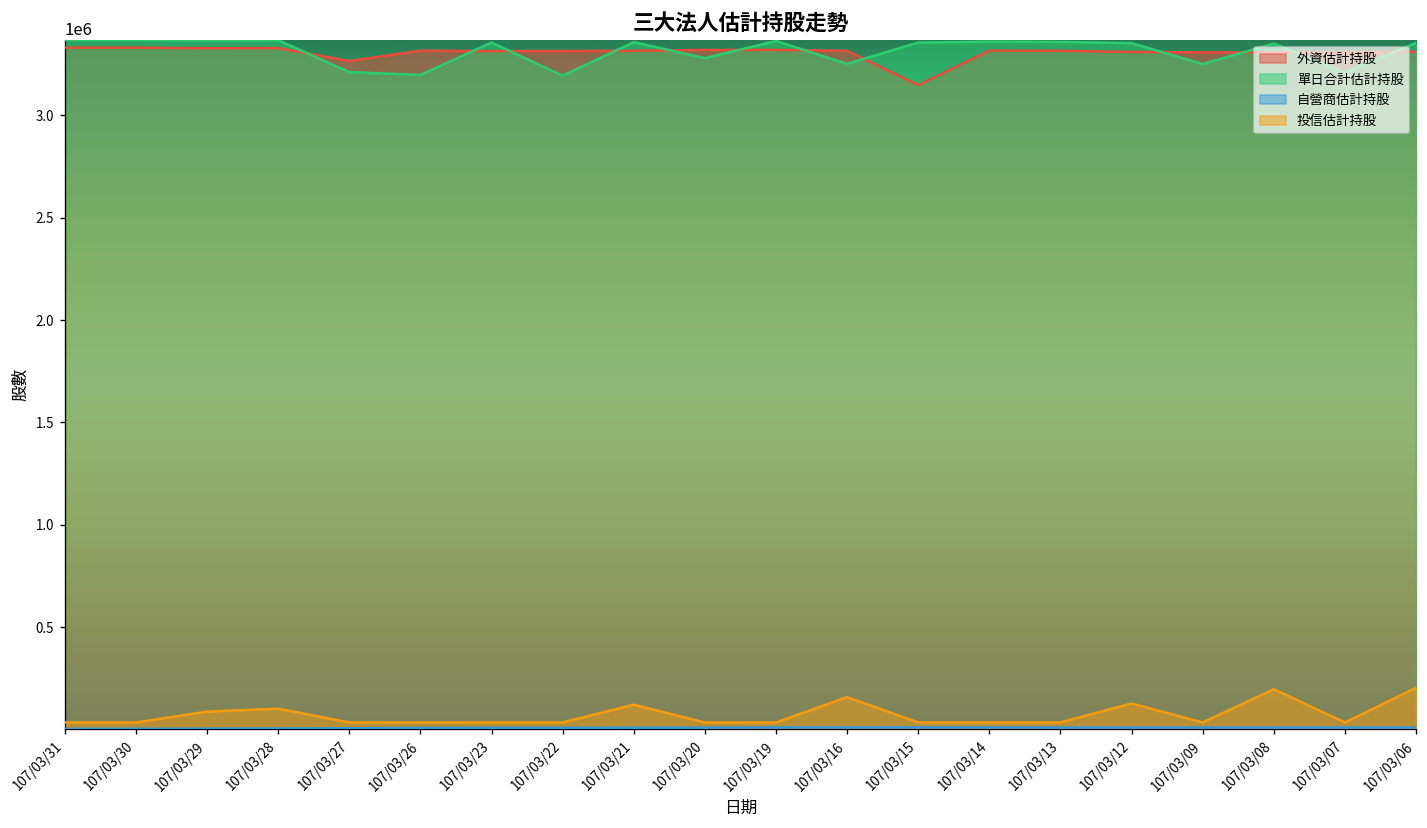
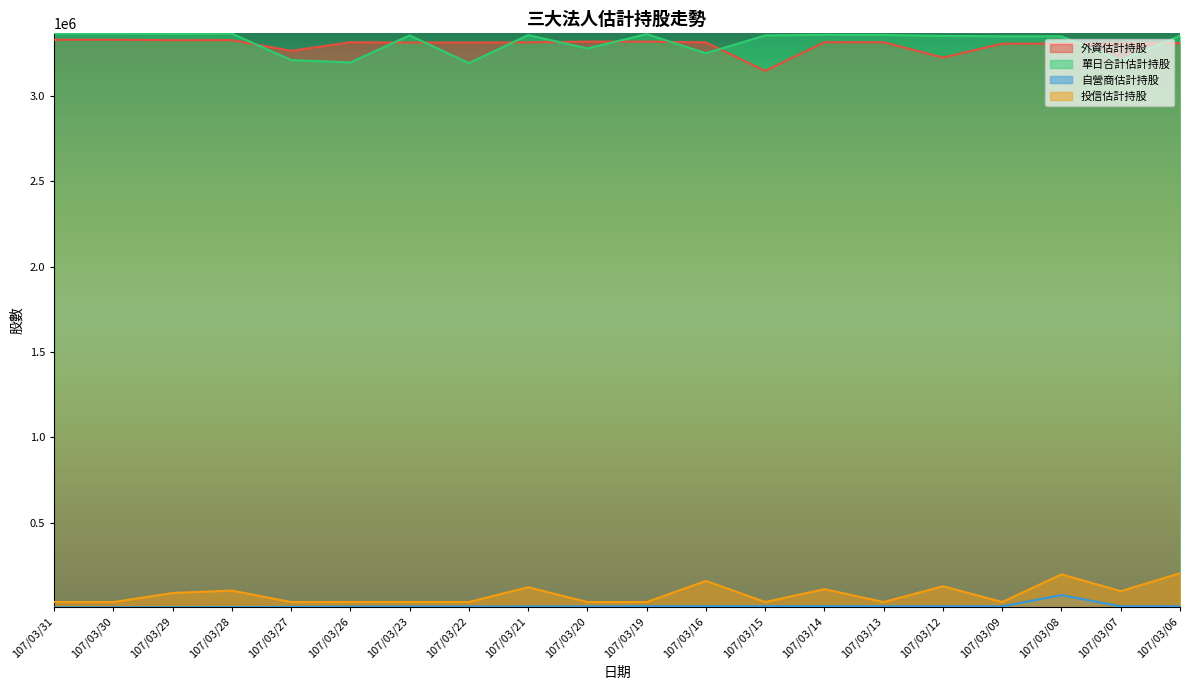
投信估計持股, 107/03/14: 30000 -> 110000
外資估計持股, 107/03/12: 3310000 -> 3230000
單日合計估計持股, 107/03/09: 3250000 -> 3350000
自營商估計持股, 107/03/08: 10000 -> 70000
投信估計持股, 107/03/07: 30000 -> 100000
